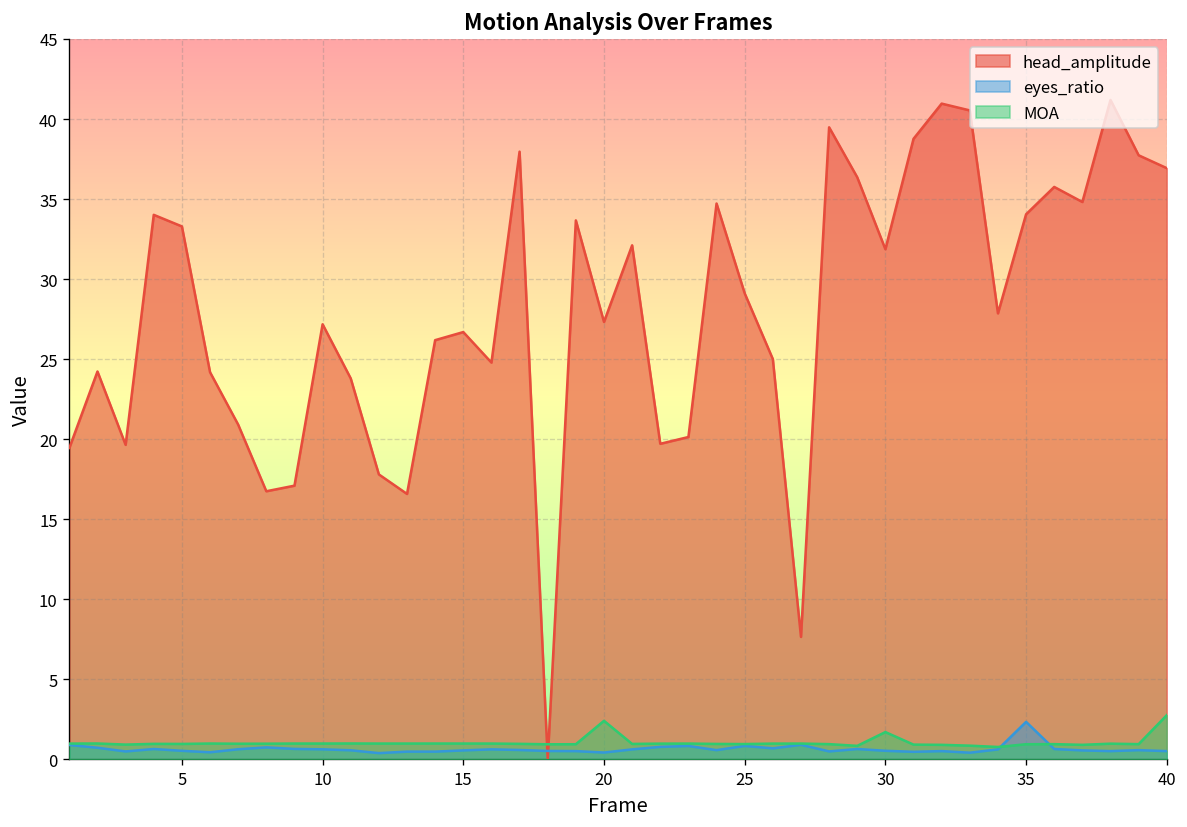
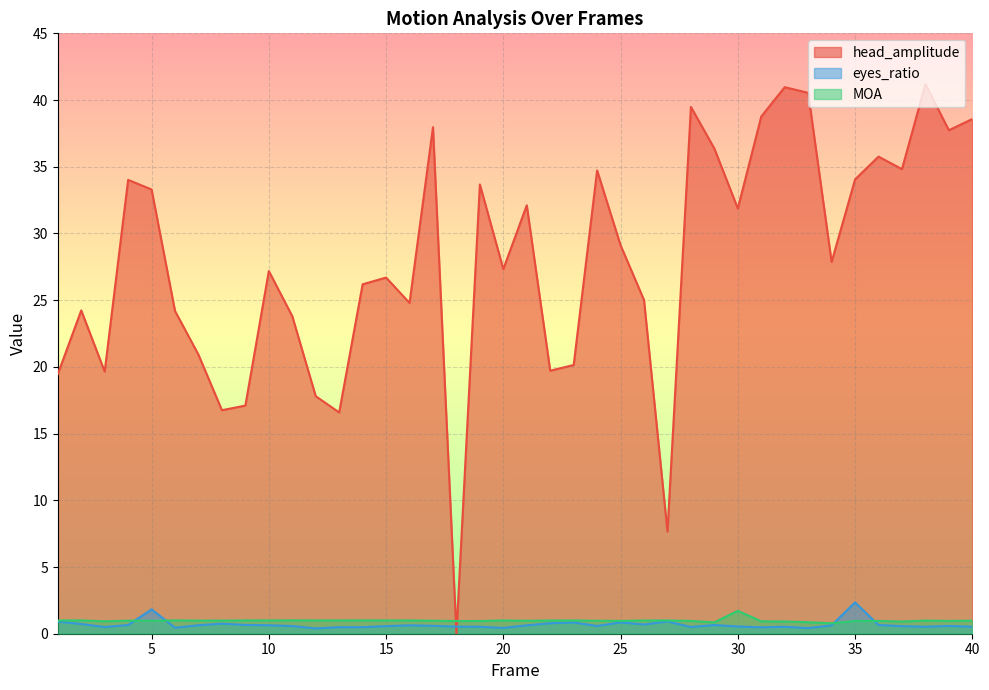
eyes_ratio, 5: 0.5 -> 1.8
MOA, 20: 2.4 -> 1.0
head_amplitude, 40: 36.9 -> 38.6
MOA, 40: 2.8 -> 1.0
